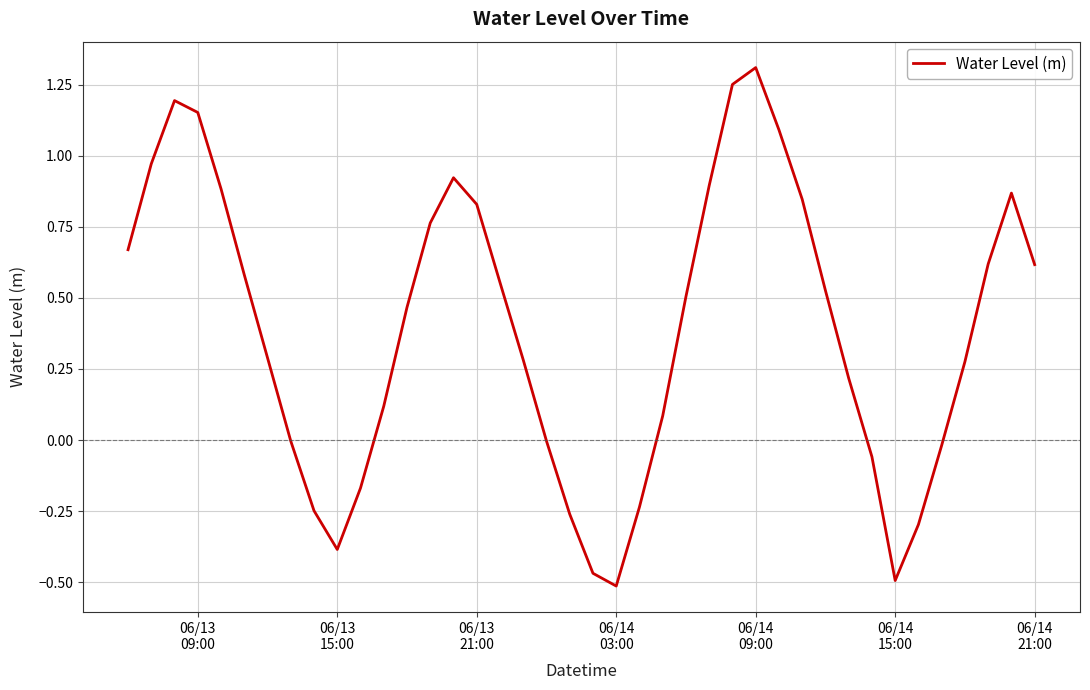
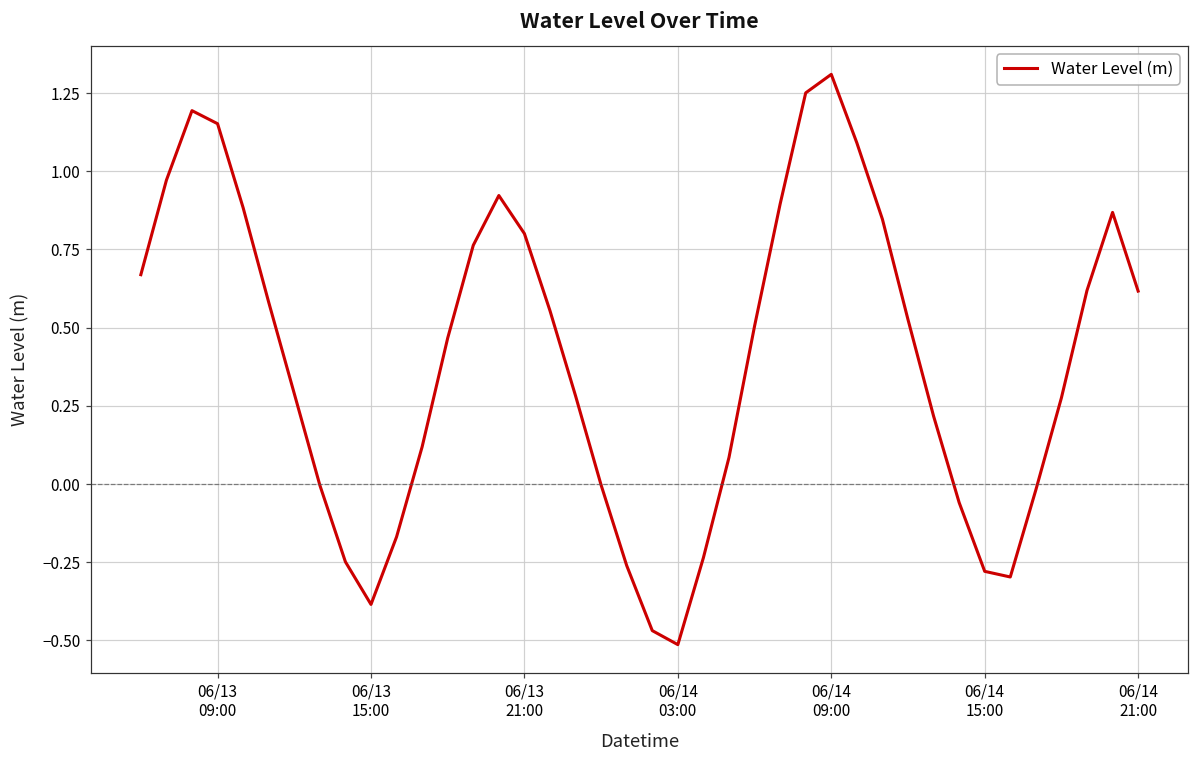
06/13 21:00: 0.83 -> 0.80
06/14 15:00: -0.49 -> -0.28
